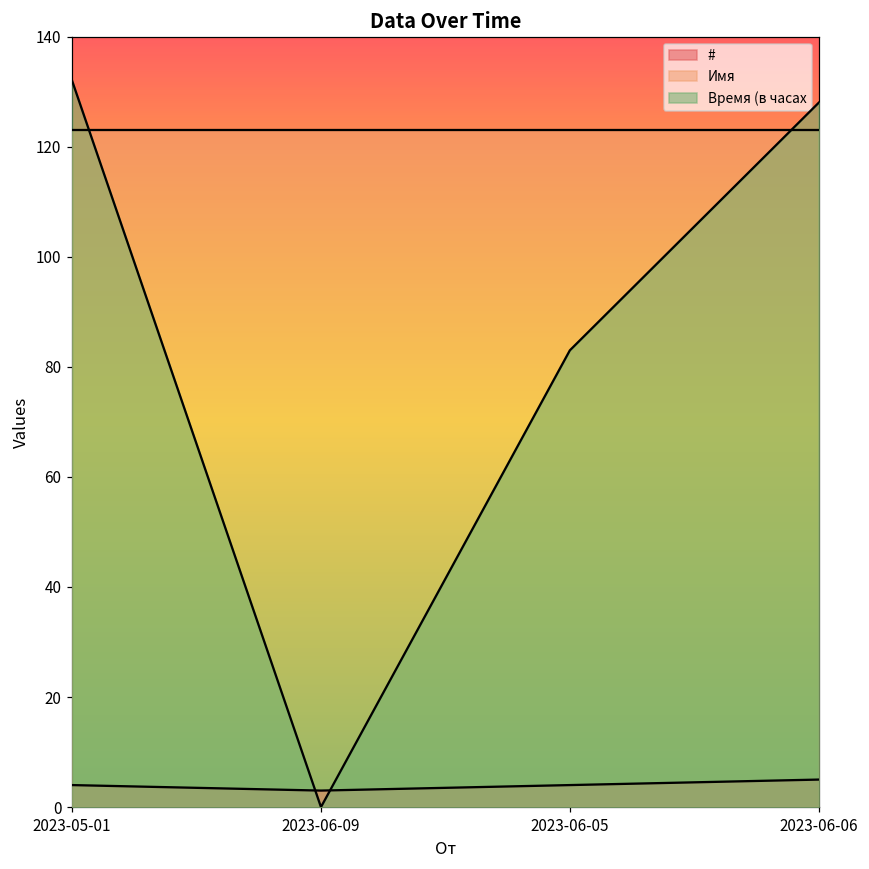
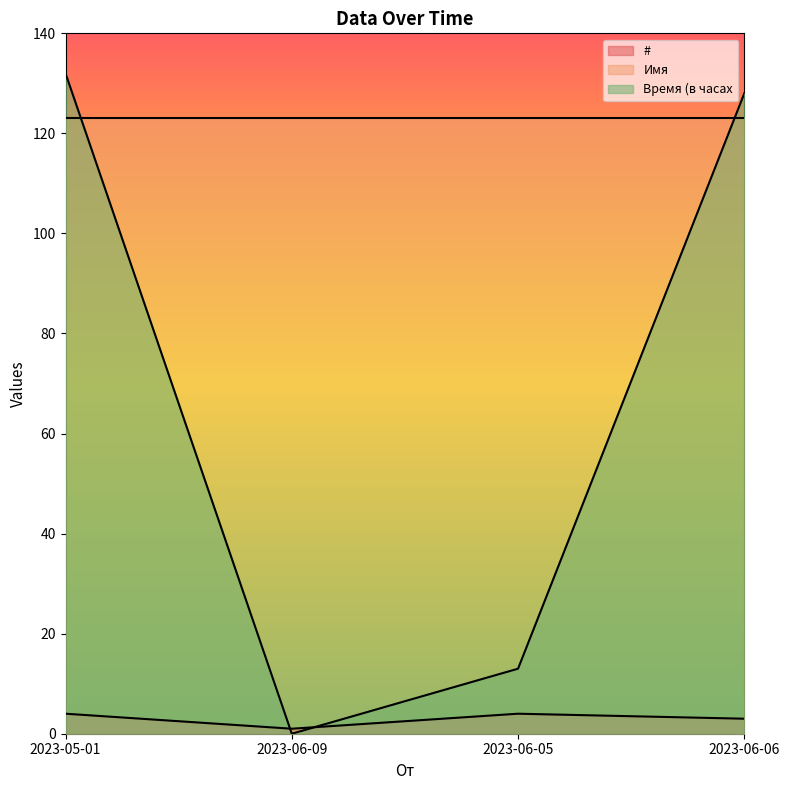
#, 2023-06-09: 3 -> 1
Время (в часах, 2023-06-05: 83 -> 13
#, 2023-06-06: 5 -> 3
